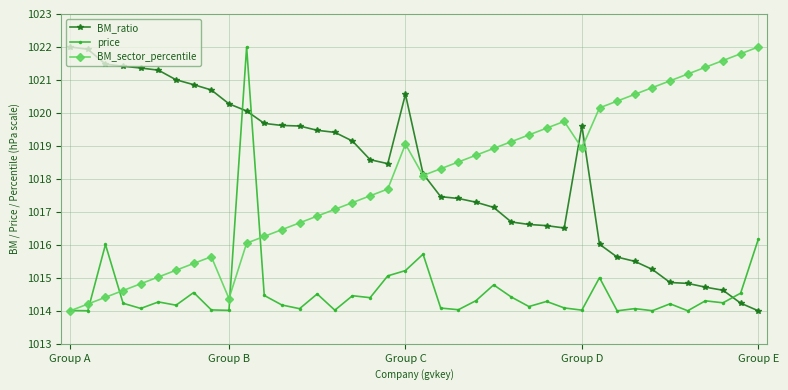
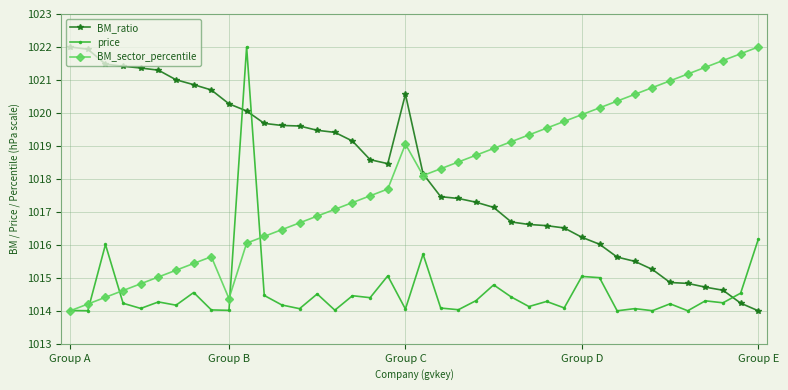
price, Group C: 1015.2 -> 1014.1
BM_ratio, Group D: 1019.6 -> 1016.2
price, Group D: 1014.0 -> 1015.0
BM_sector_percentile, Group D: 1018.9 -> 1019.9
